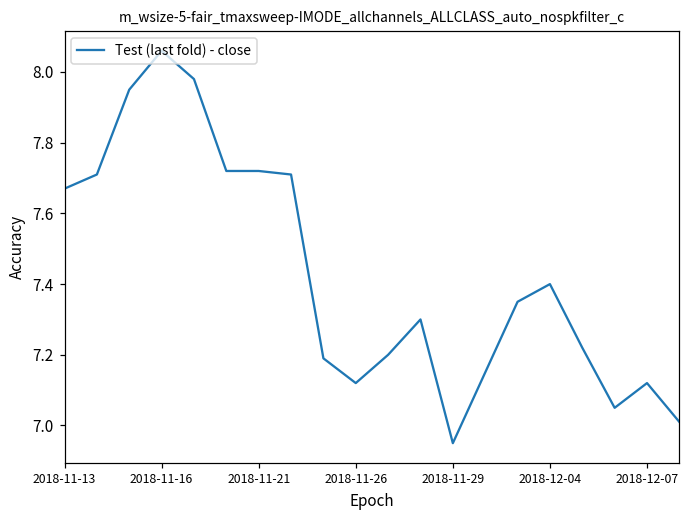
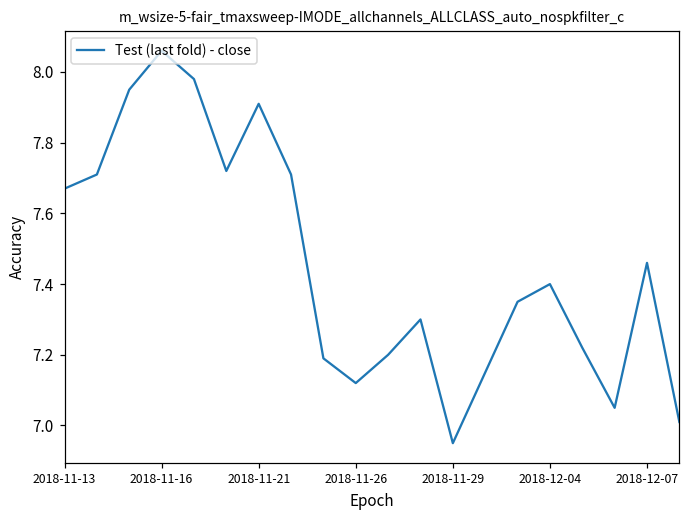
2018-11-21: 7.72 -> 7.91
2018-12-07: 7.12 -> 7.46
